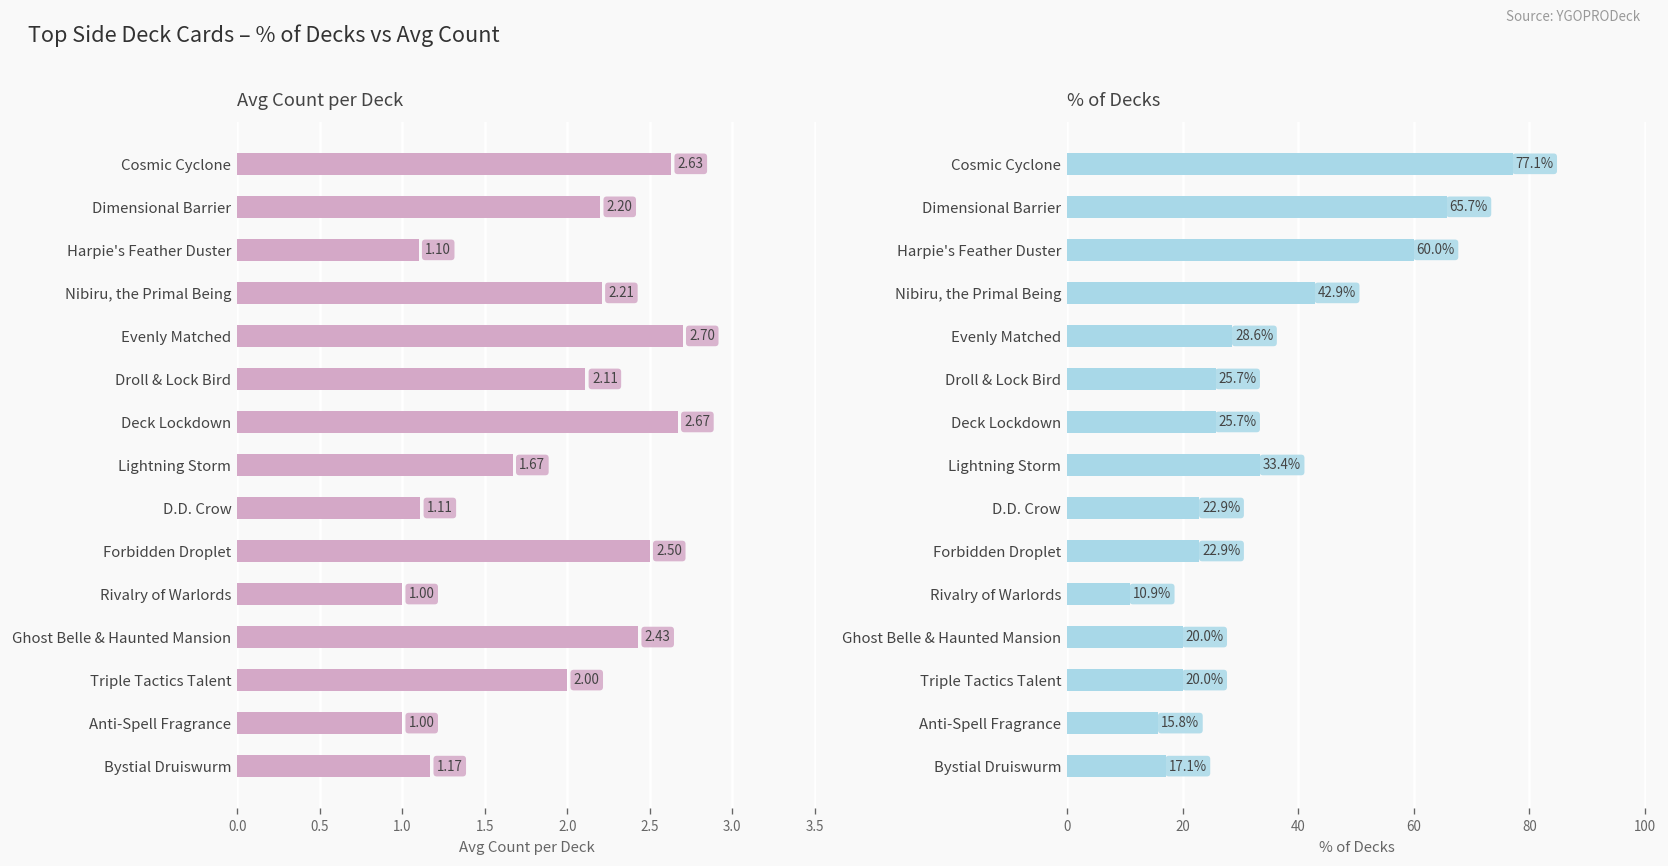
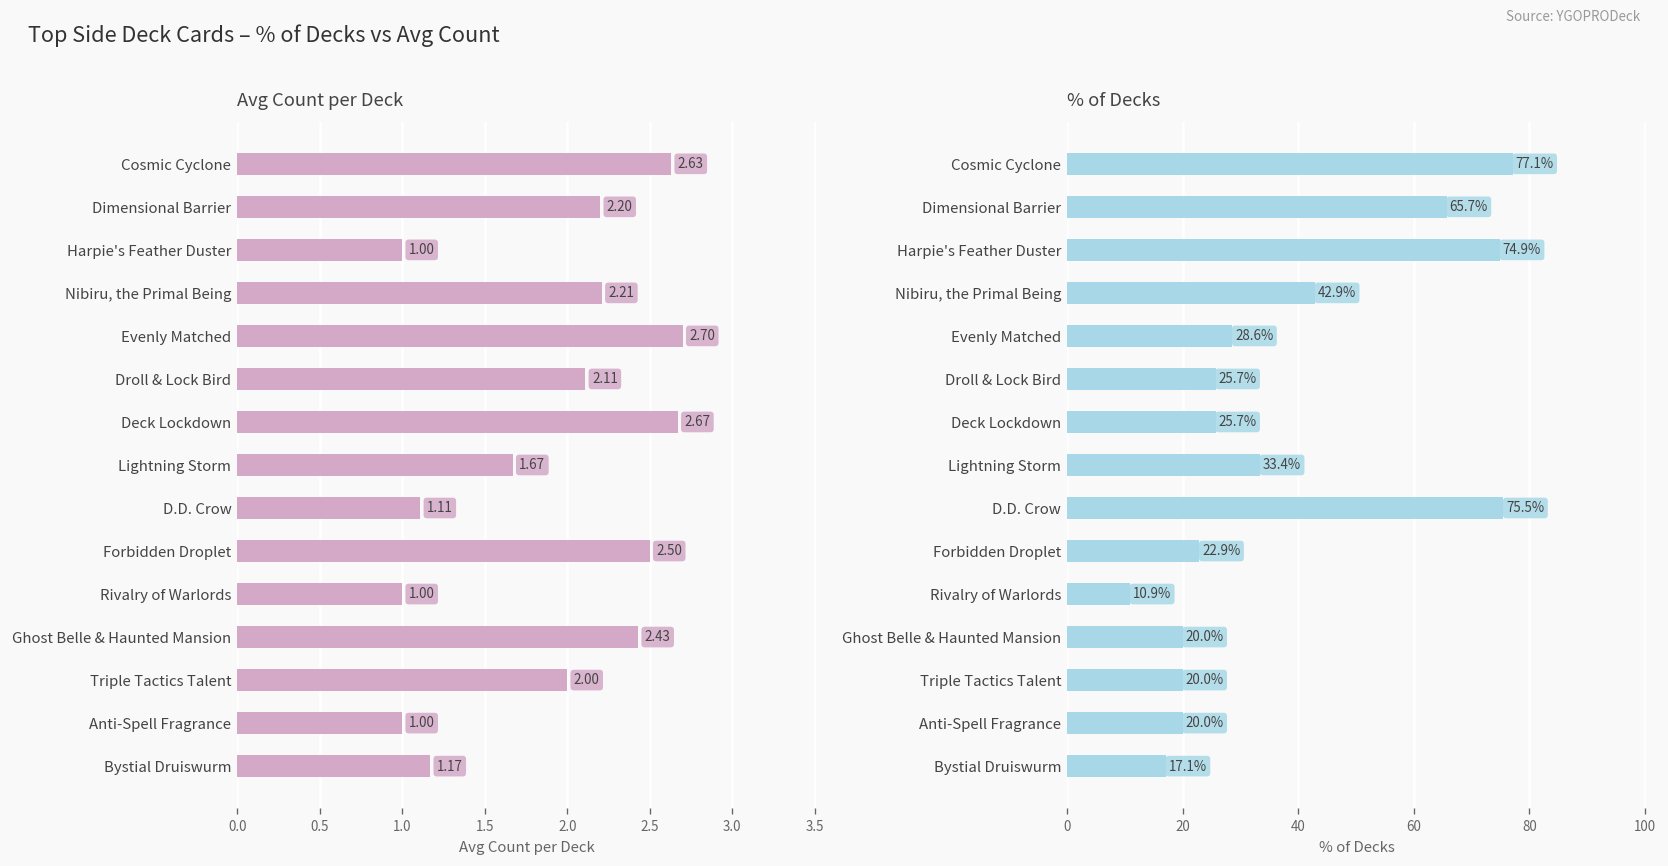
Avg Count per Deck, Harpie's Feather Duster: 1.10 -> 1.00
% of Decks, Harpie's Feather Duster: 60.0% -> 74.9%
% of Decks, D.D. Crow: 22.9% -> 75.5%
% of Decks, Anti-Spell Fragrance: 15.8% -> 20.0%
